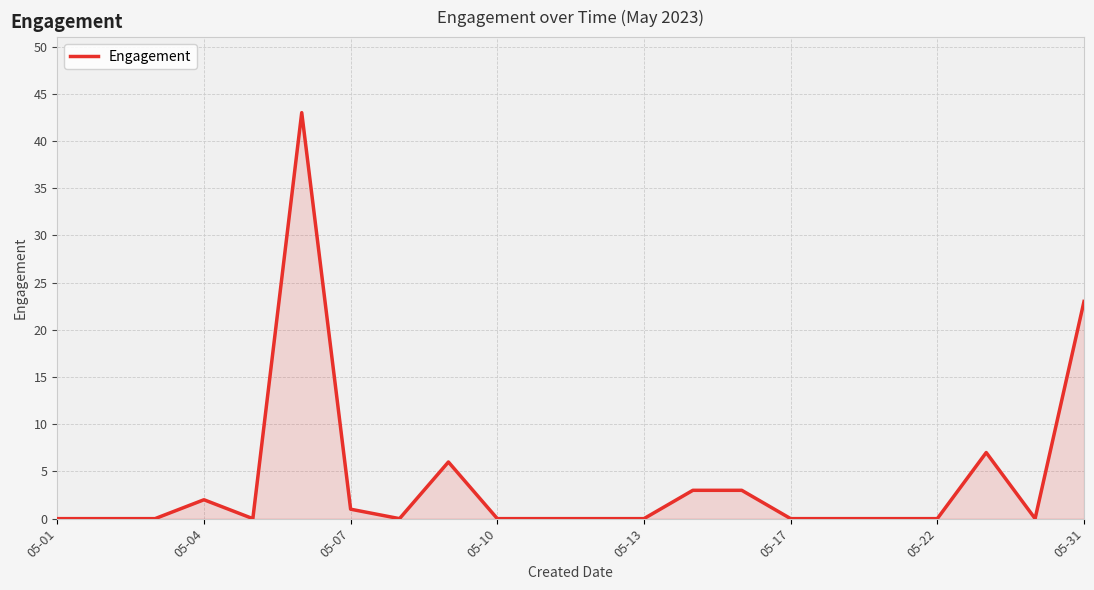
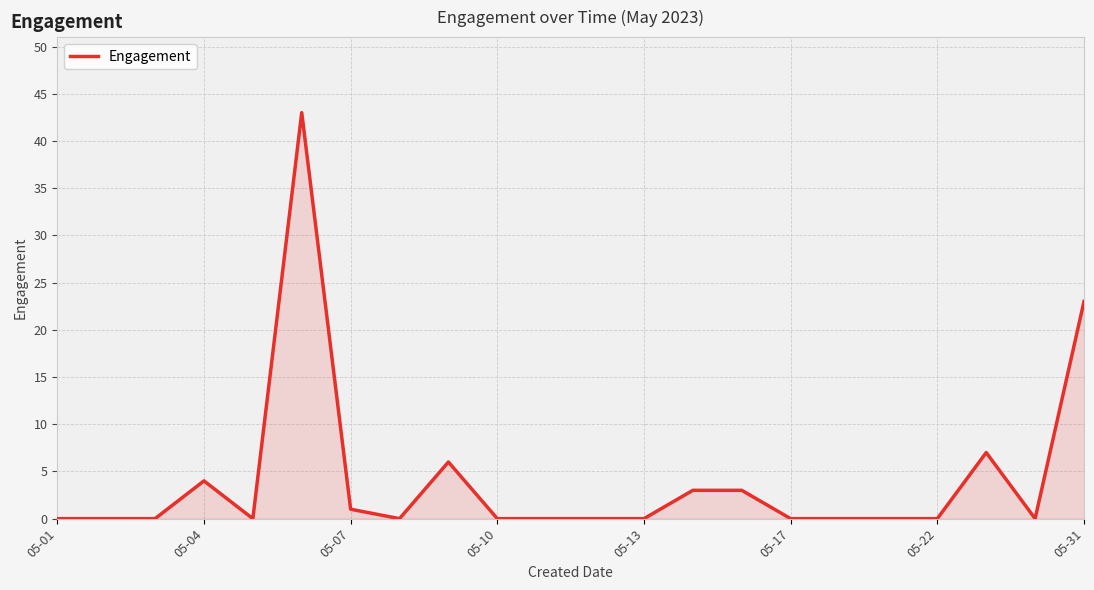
05-04: 2 -> 4
